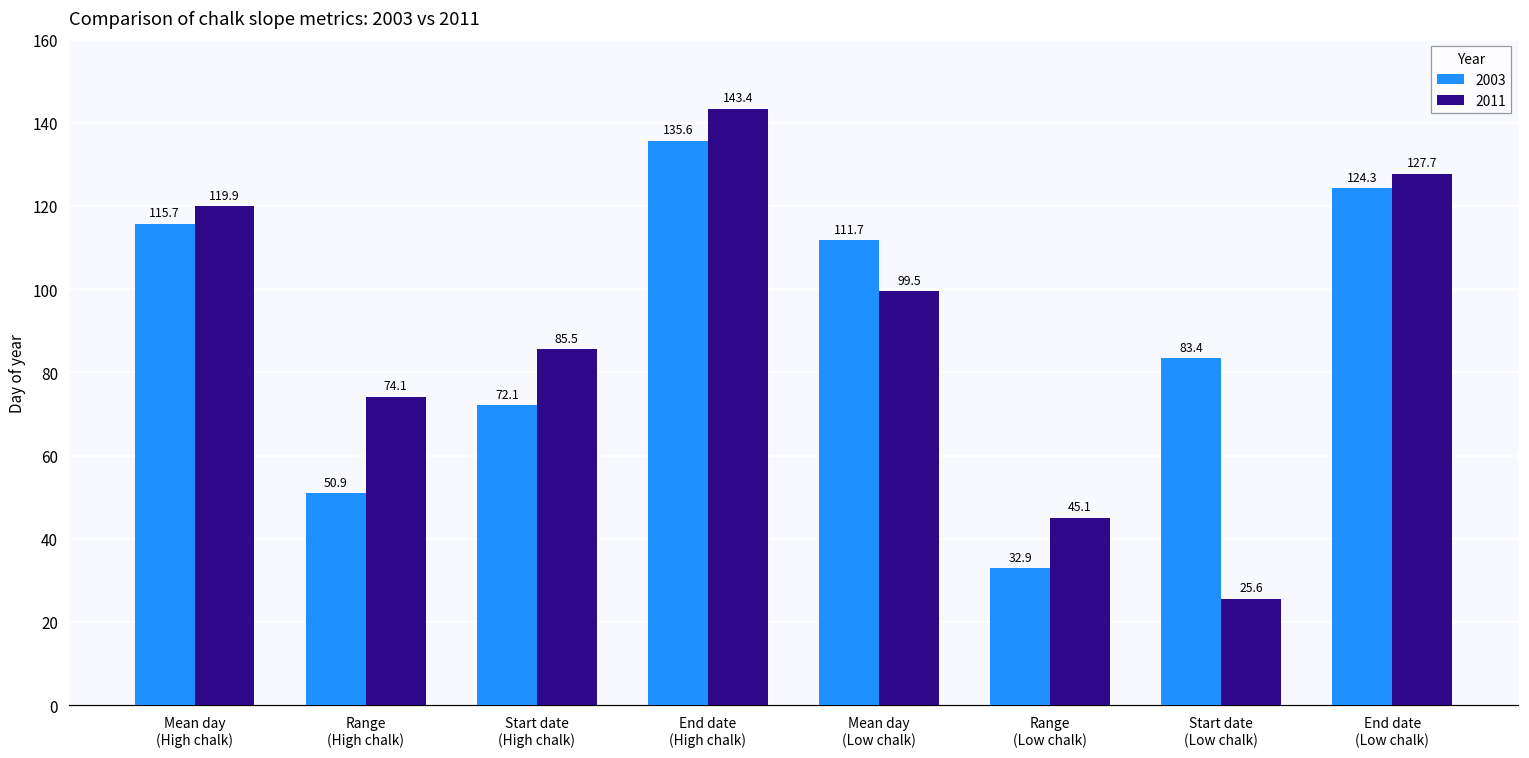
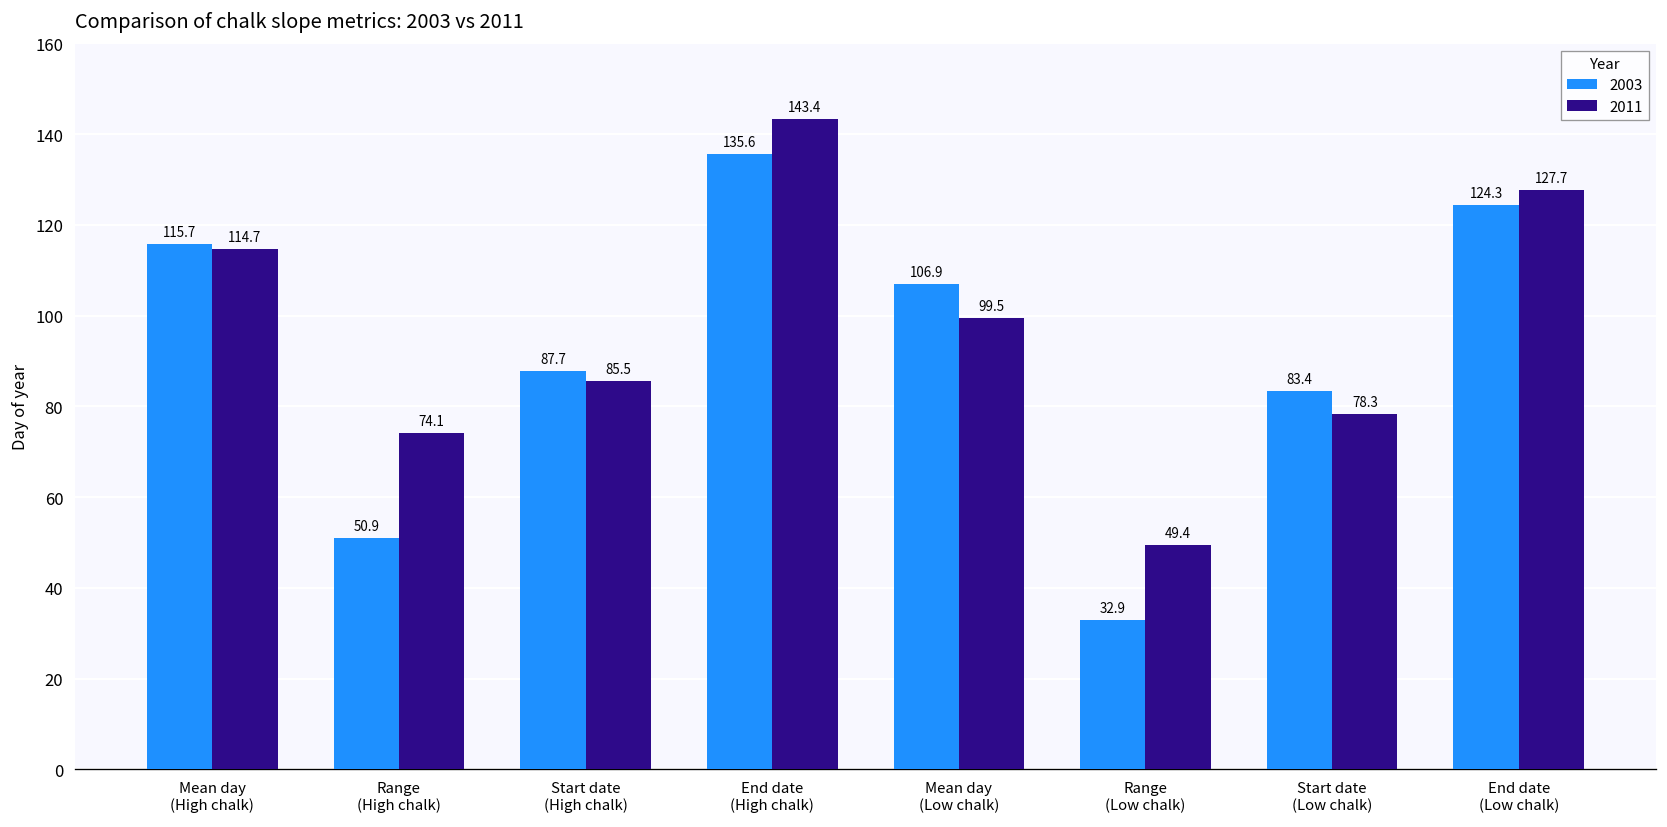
2011, Mean day (High chalk): 119.9 -> 114.7
2003, Start date (High chalk): 72.1 -> 87.7
2003, Mean day (Low chalk): 111.7 -> 106.9
2011, Range (Low chalk): 45.1 -> 49.4
2011, Start date (Low chalk): 25.6 -> 78.3
